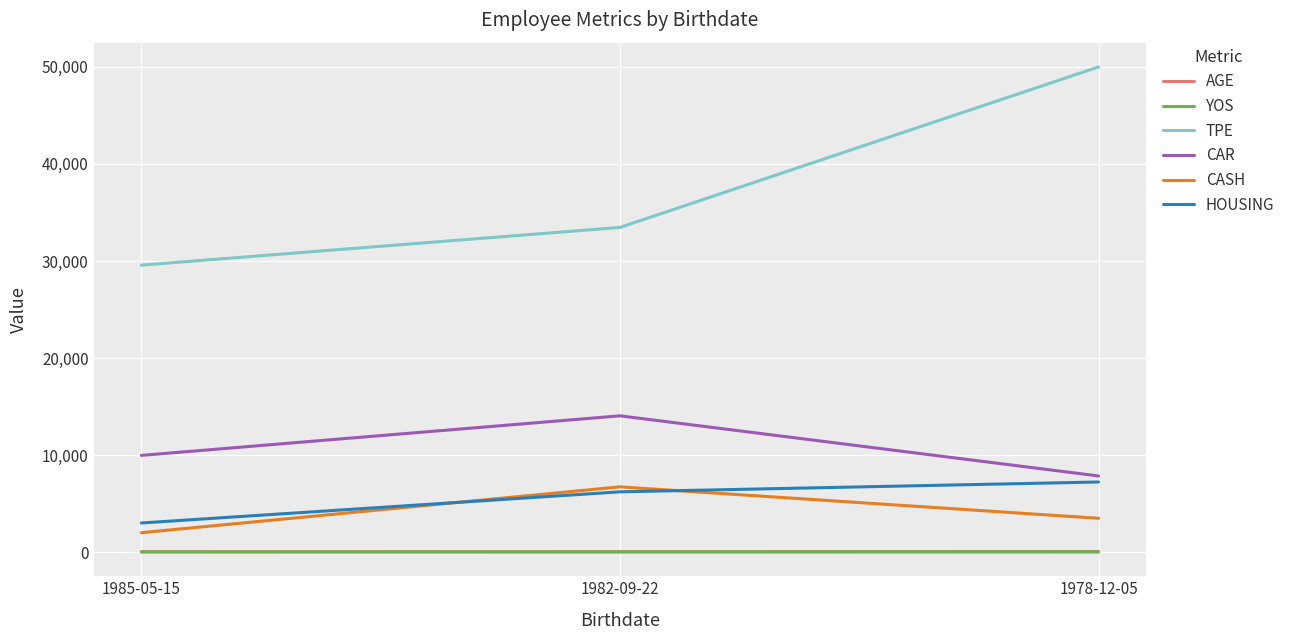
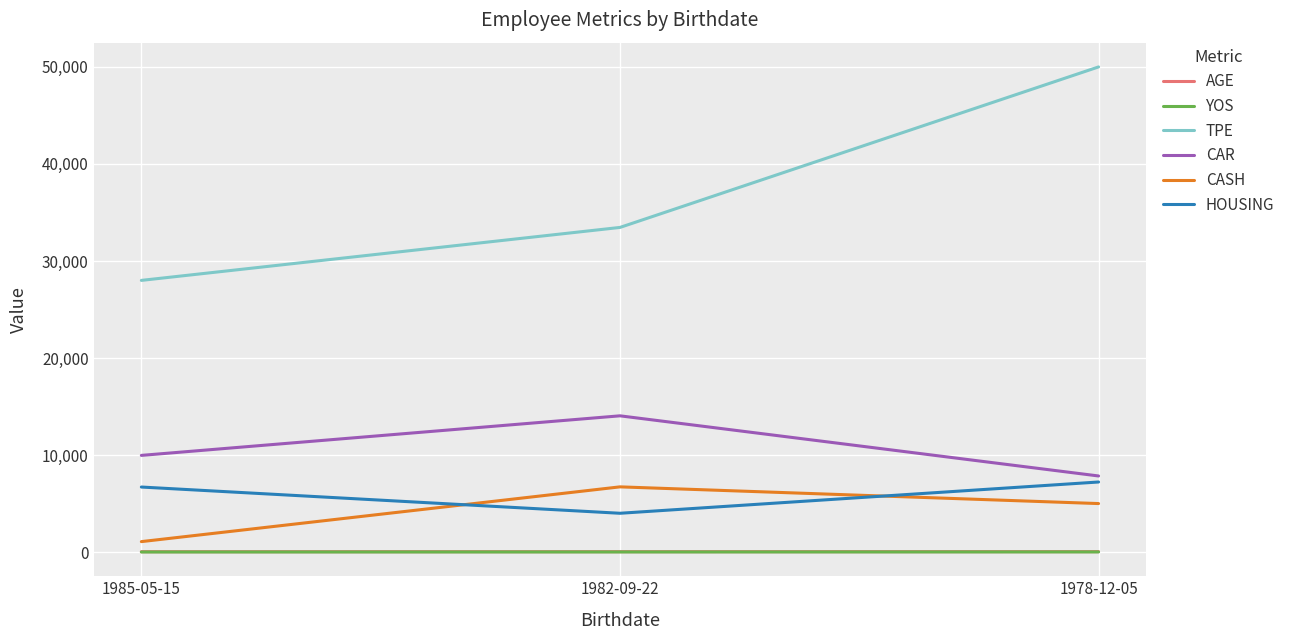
TPE, 1985-05-15: 30,000 -> 28,000
CASH, 1985-05-15: 2,000 -> 1,000
HOUSING, 1985-05-15: 3,000 -> 7,000
HOUSING, 1982-09-22: 6,000 -> 4,000
CASH, 1978-12-05: 3,000 -> 5,000
